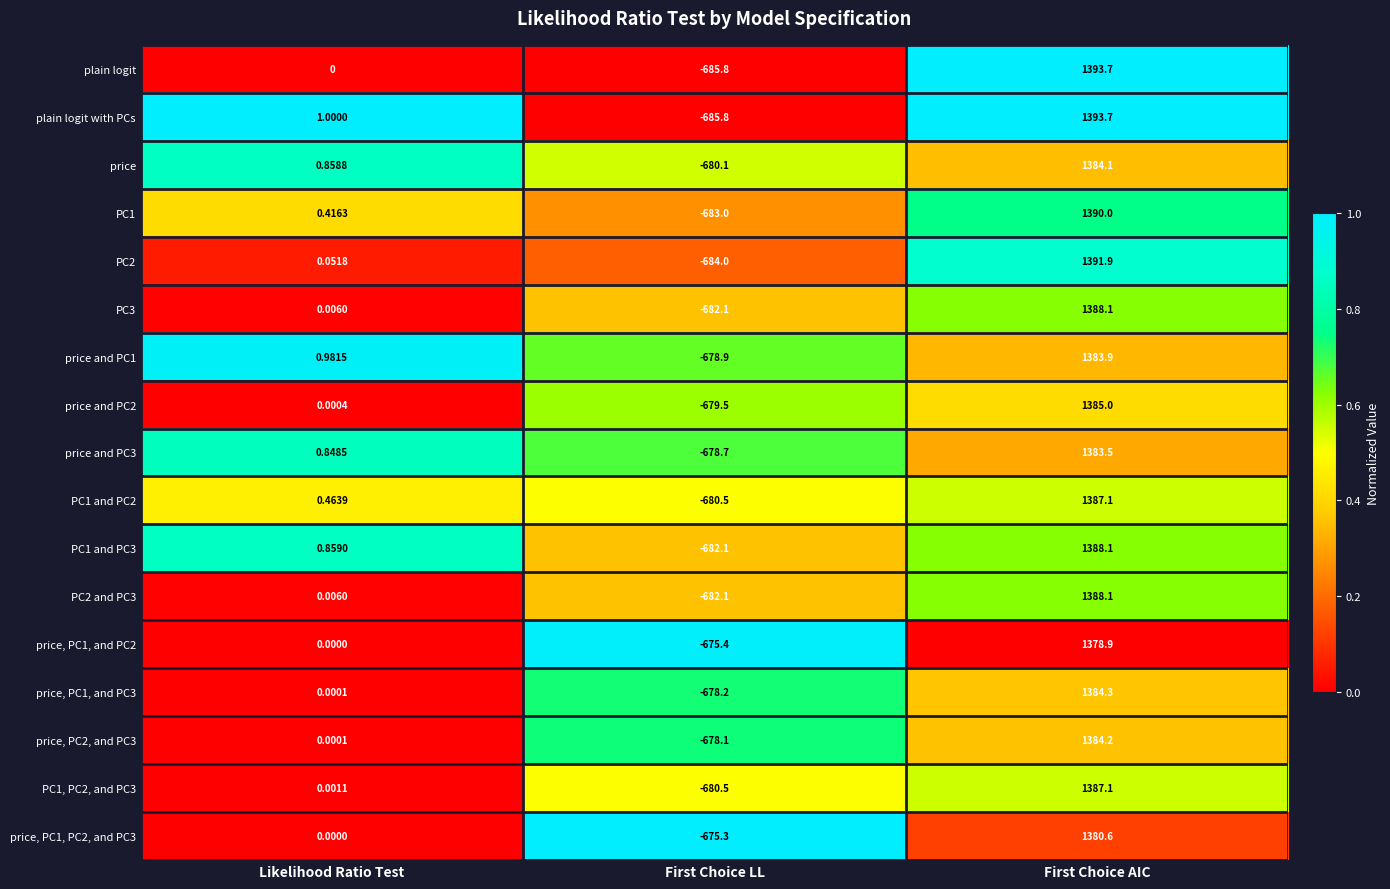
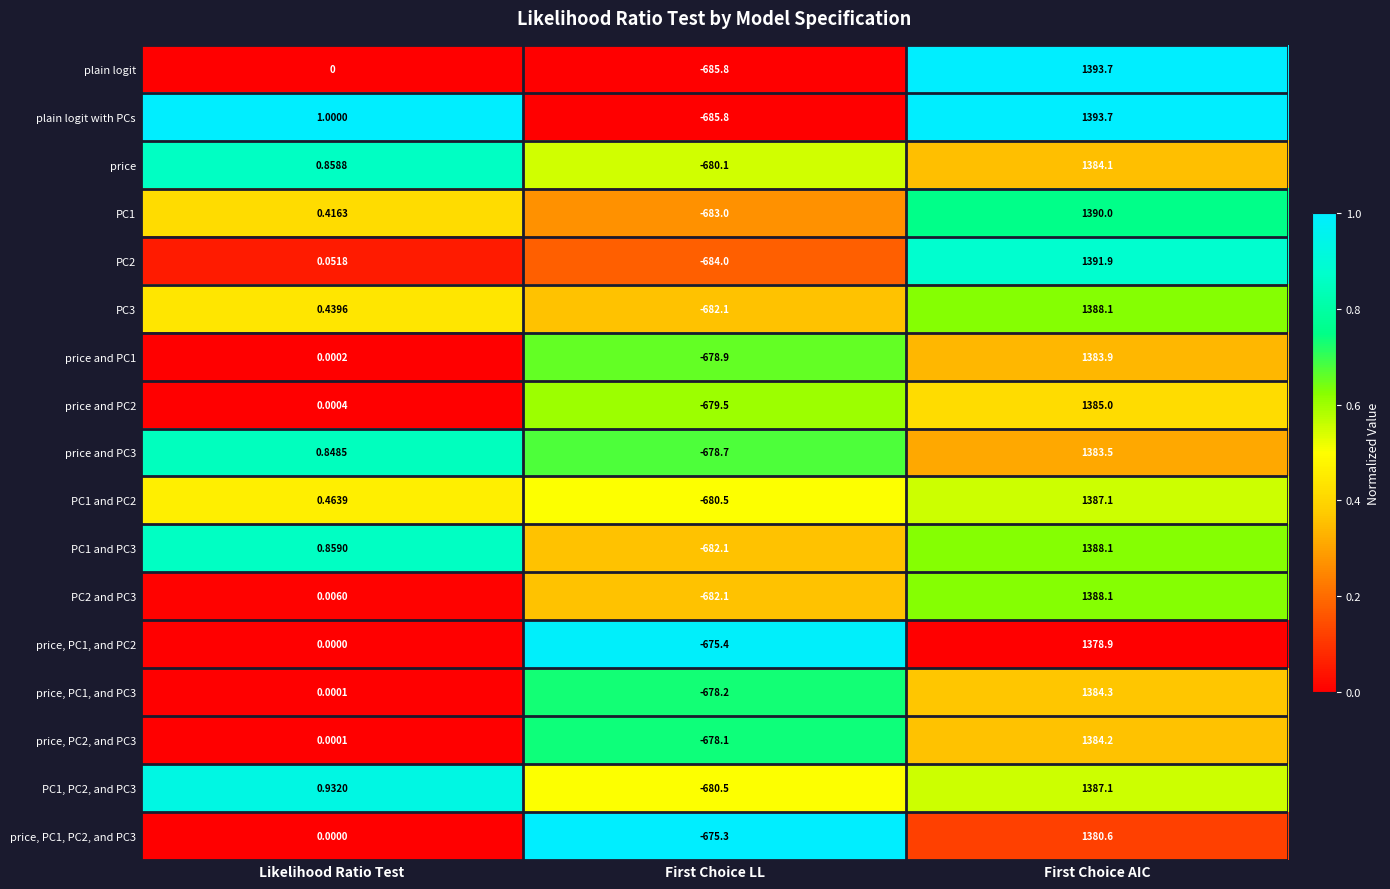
PC3, Likelihood Ratio Test: 0.0060 -> 0.4396
price and PC1, Likelihood Ratio Test: 0.9815 -> 0.0002
PC1, PC2, and PC3, Likelihood Ratio Test: 0.0011 -> 0.9320
